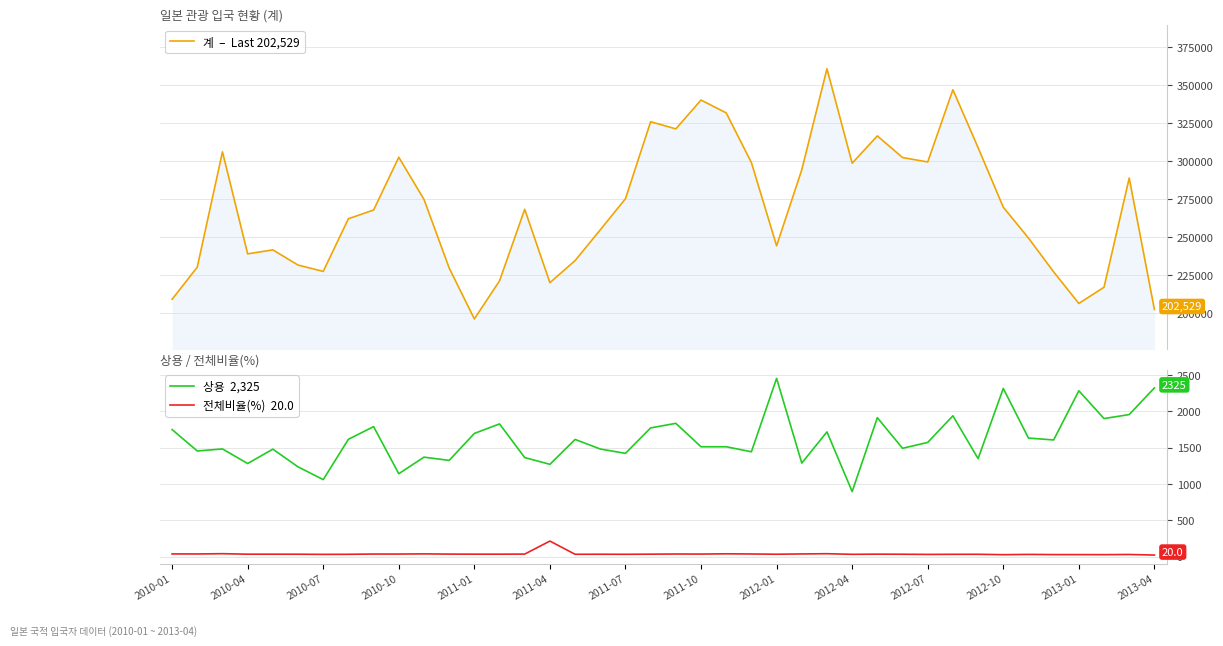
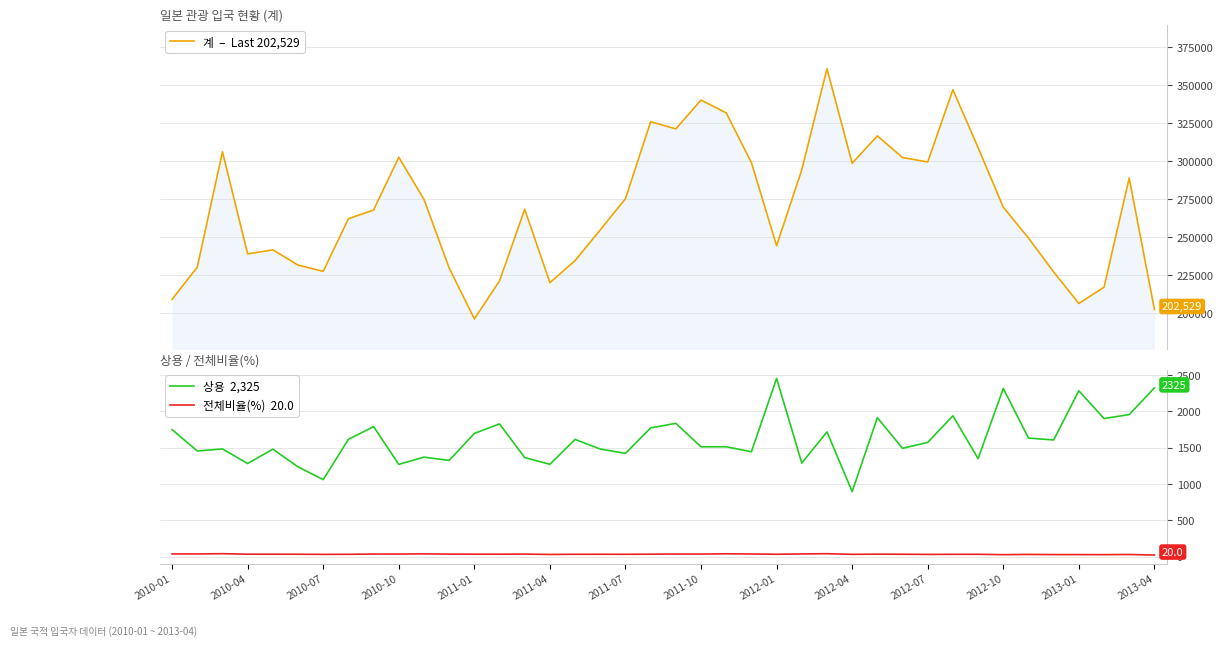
상용 / 전체비율(%), 상용 2,325, 2010-10: 1100 -> 1300
상용 / 전체비율(%), 전체비율(%) 20.0, 2011-04: 200 -> 0
